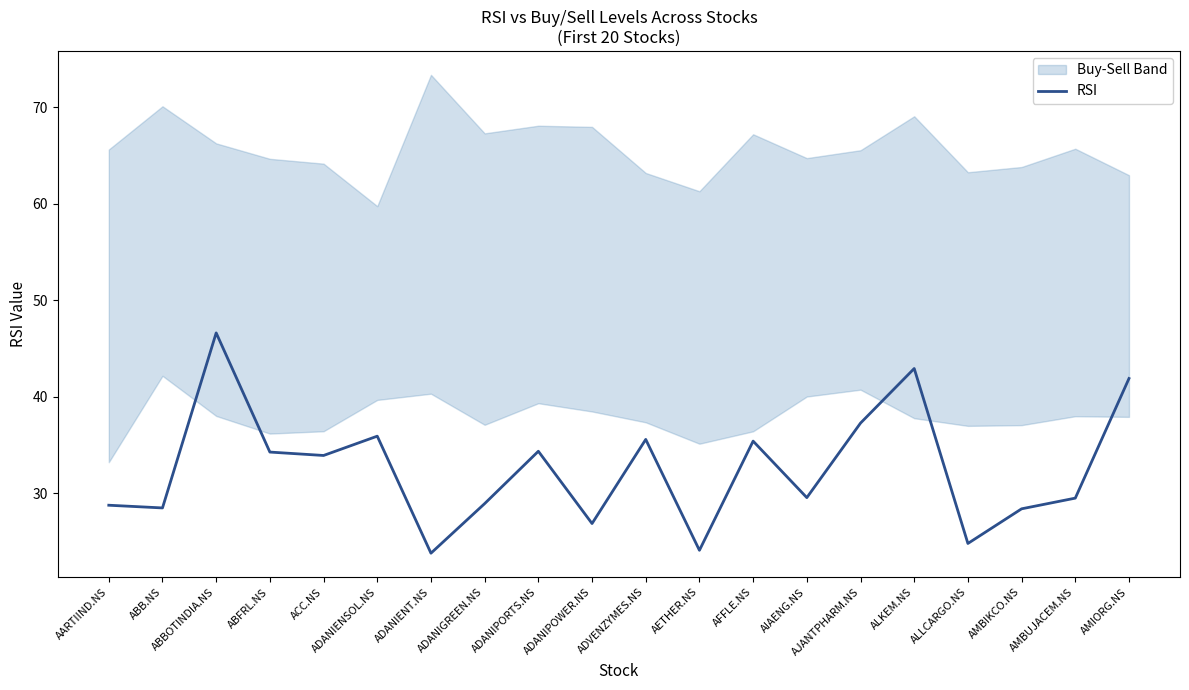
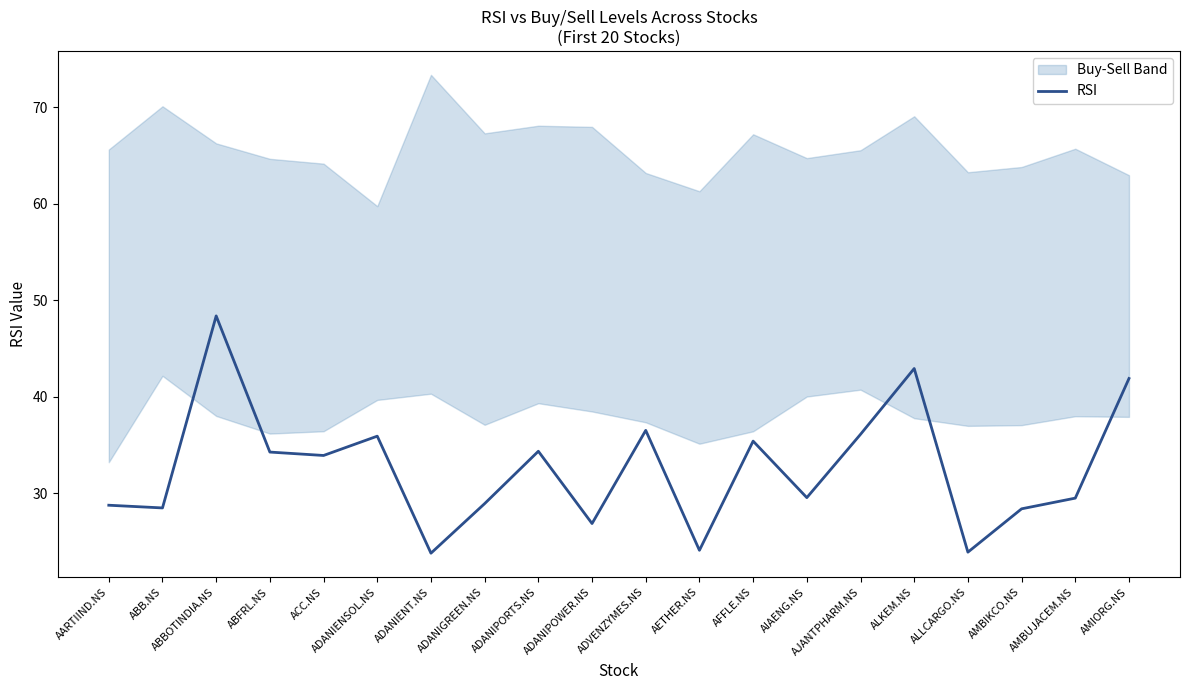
RSI, ABBOTINDIA.NS: 47 -> 48
RSI, ADVENZYMES.NS: 36 -> 37
RSI, AJANTPHARM.NS: 37 -> 36
RSI, ALLCARGO.NS: 25 -> 24
